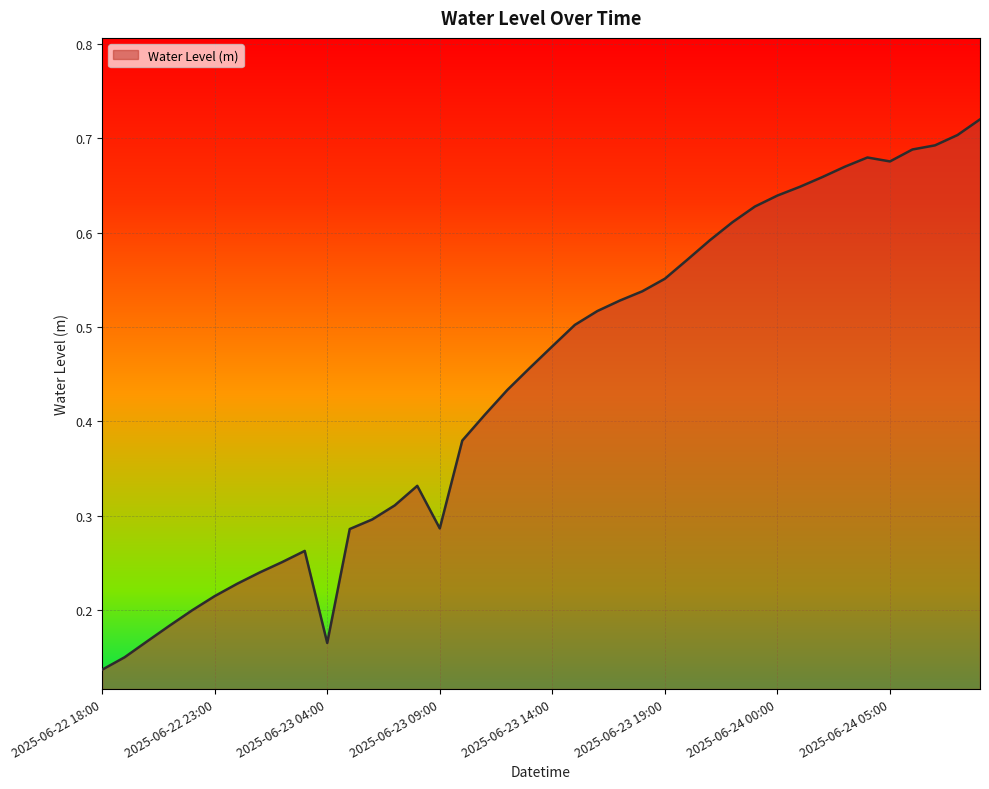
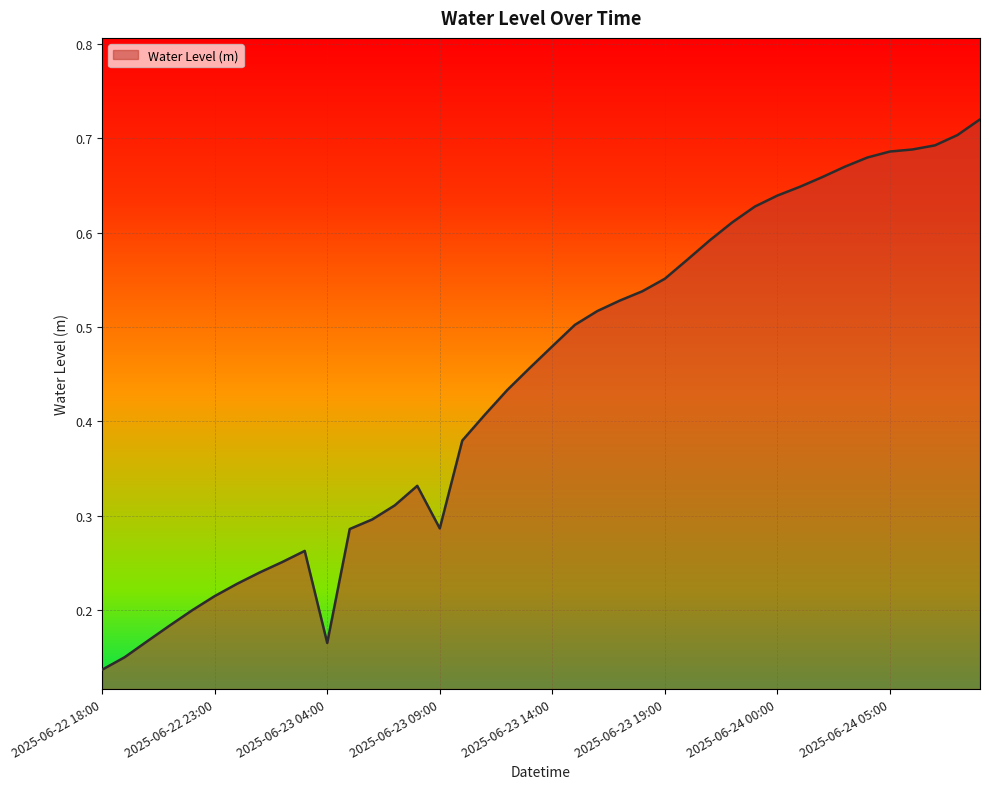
2025-06-24 05:00: 0.68 -> 0.69
